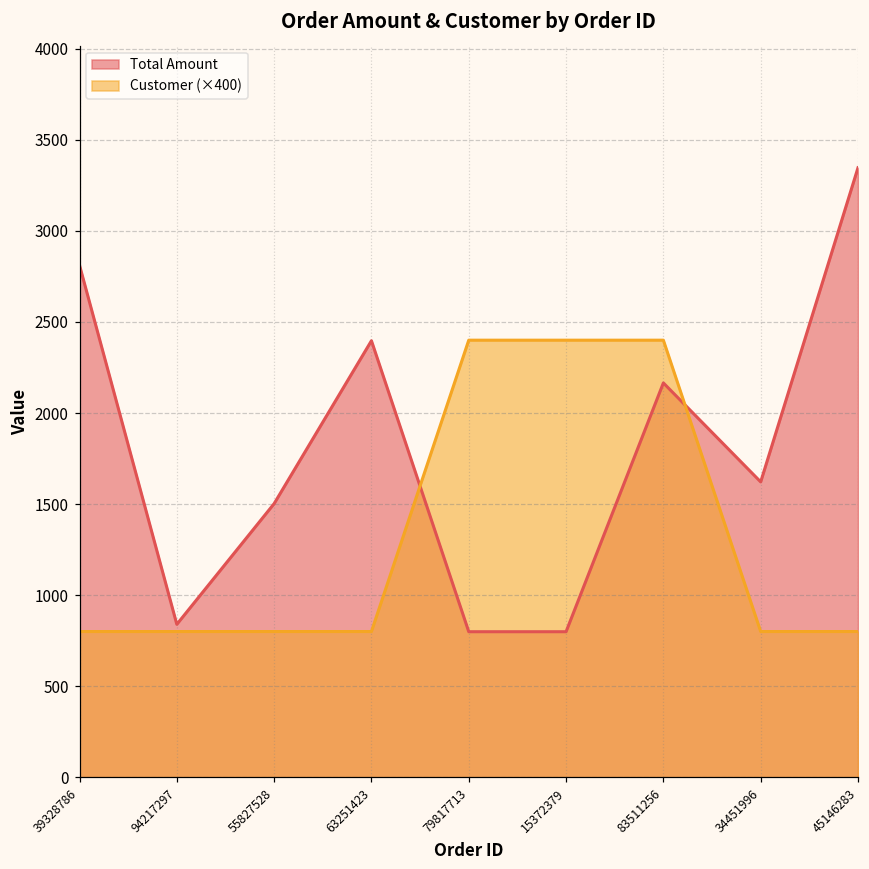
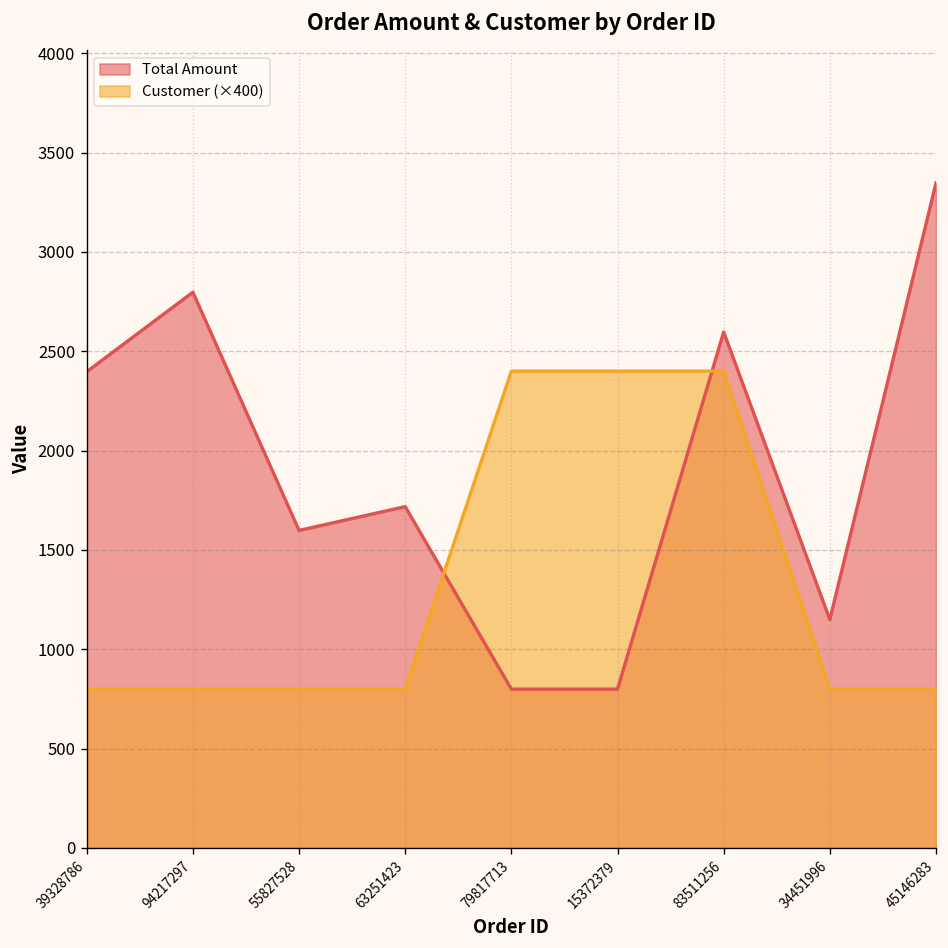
Total Amount, 39328786: 2810 -> 2400
Total Amount, 94217297: 840 -> 2800
Total Amount, 55827528: 1500 -> 1600
Total Amount, 63251423: 2400 -> 1720
Total Amount, 83511256: 2170 -> 2600
Total Amount, 34451996: 1620 -> 1150
